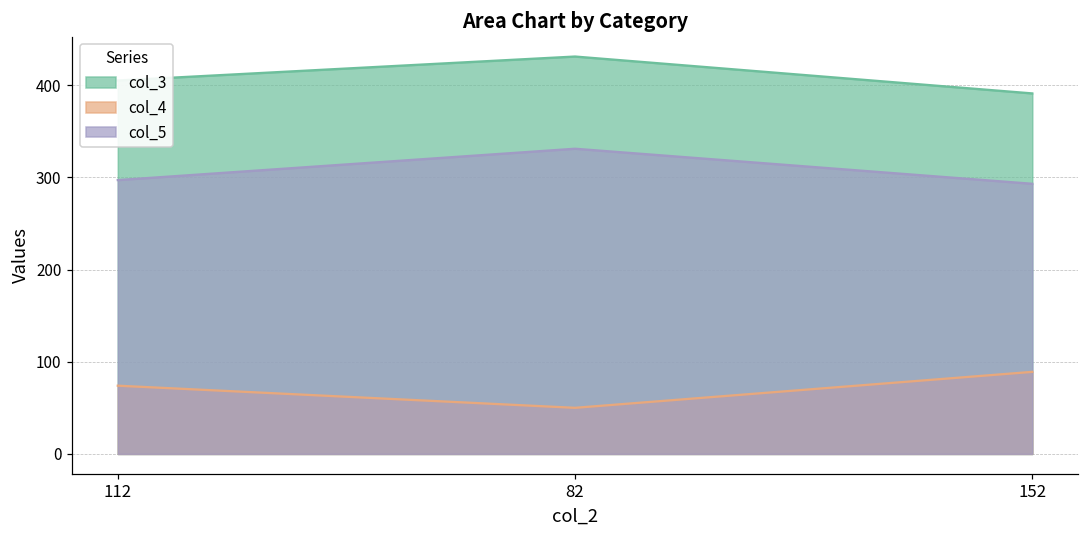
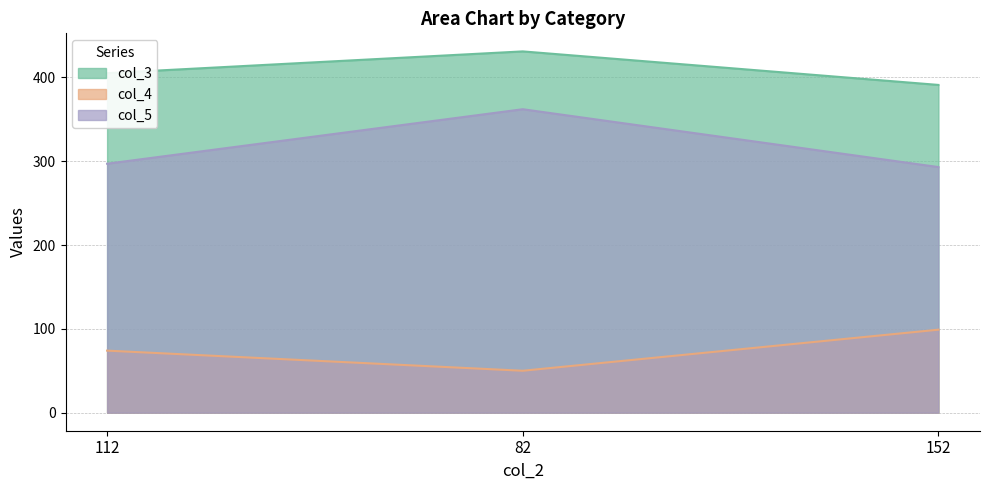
col_5, 82: 330 -> 360
col_4, 152: 90 -> 100
